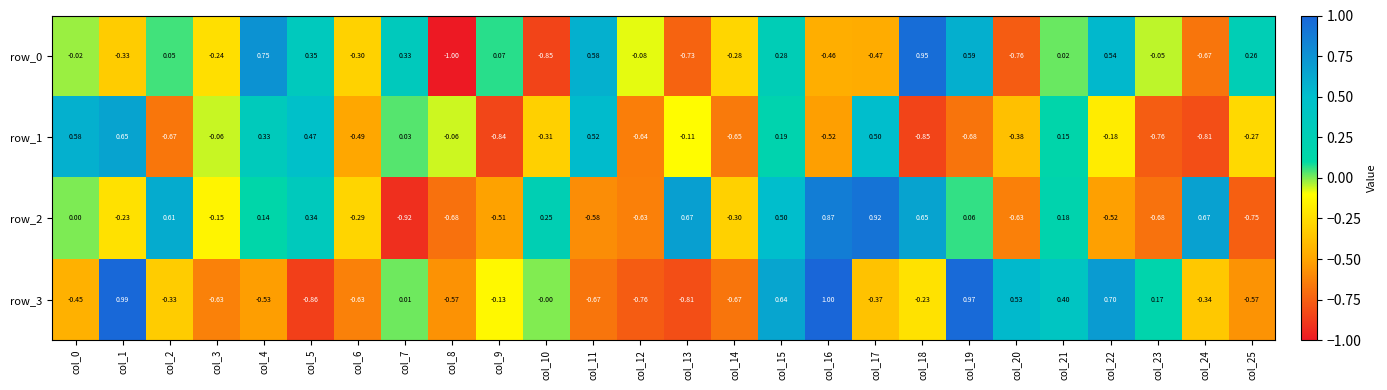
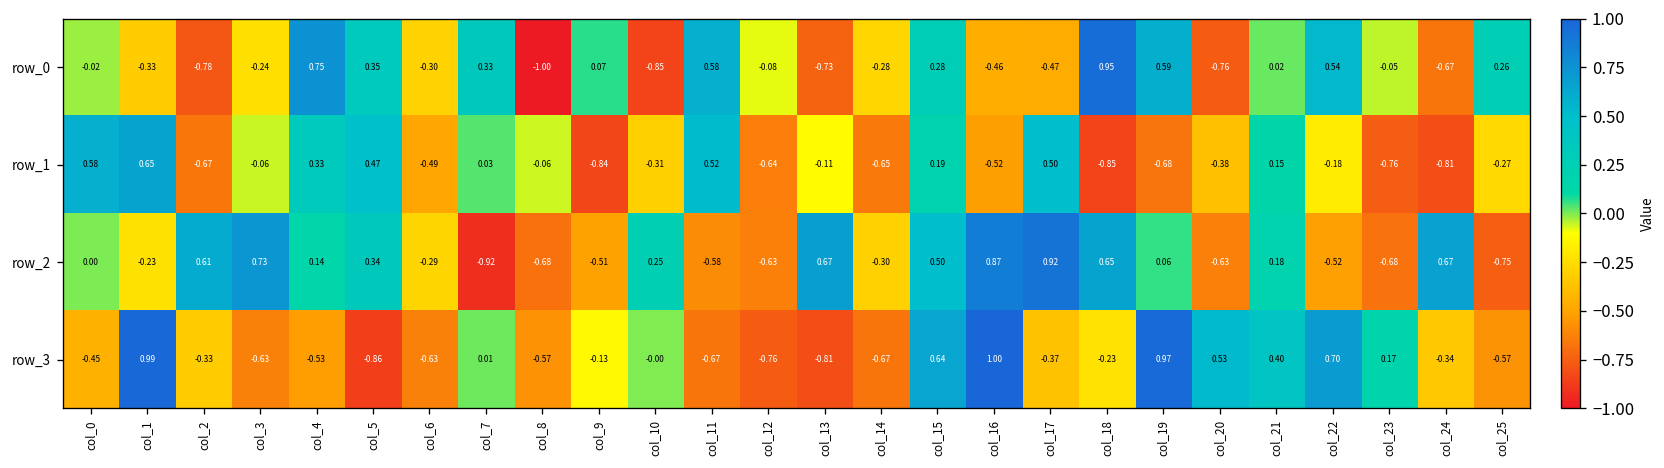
row_0, col_2: 0.05 -> -0.78
row_2, col_3: -0.15 -> 0.73
